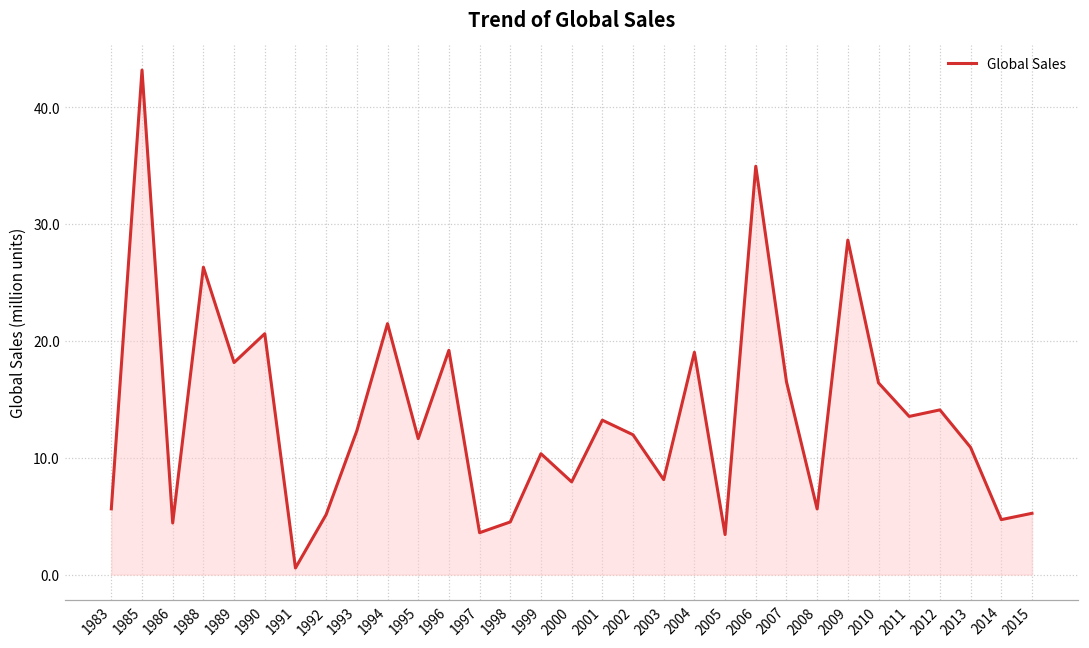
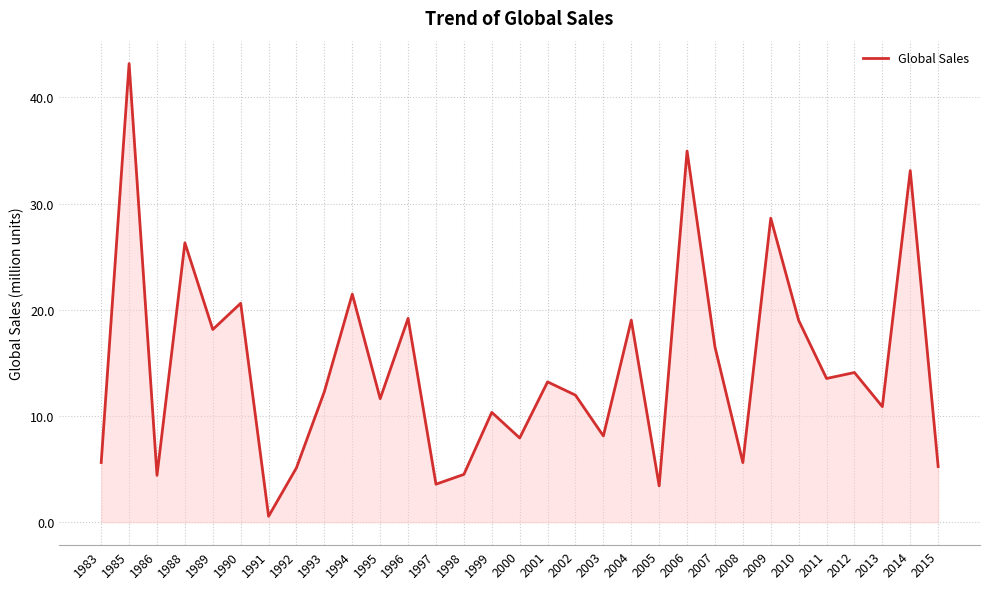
2010: 16.4 -> 19.0
2014: 4.7 -> 33.1
